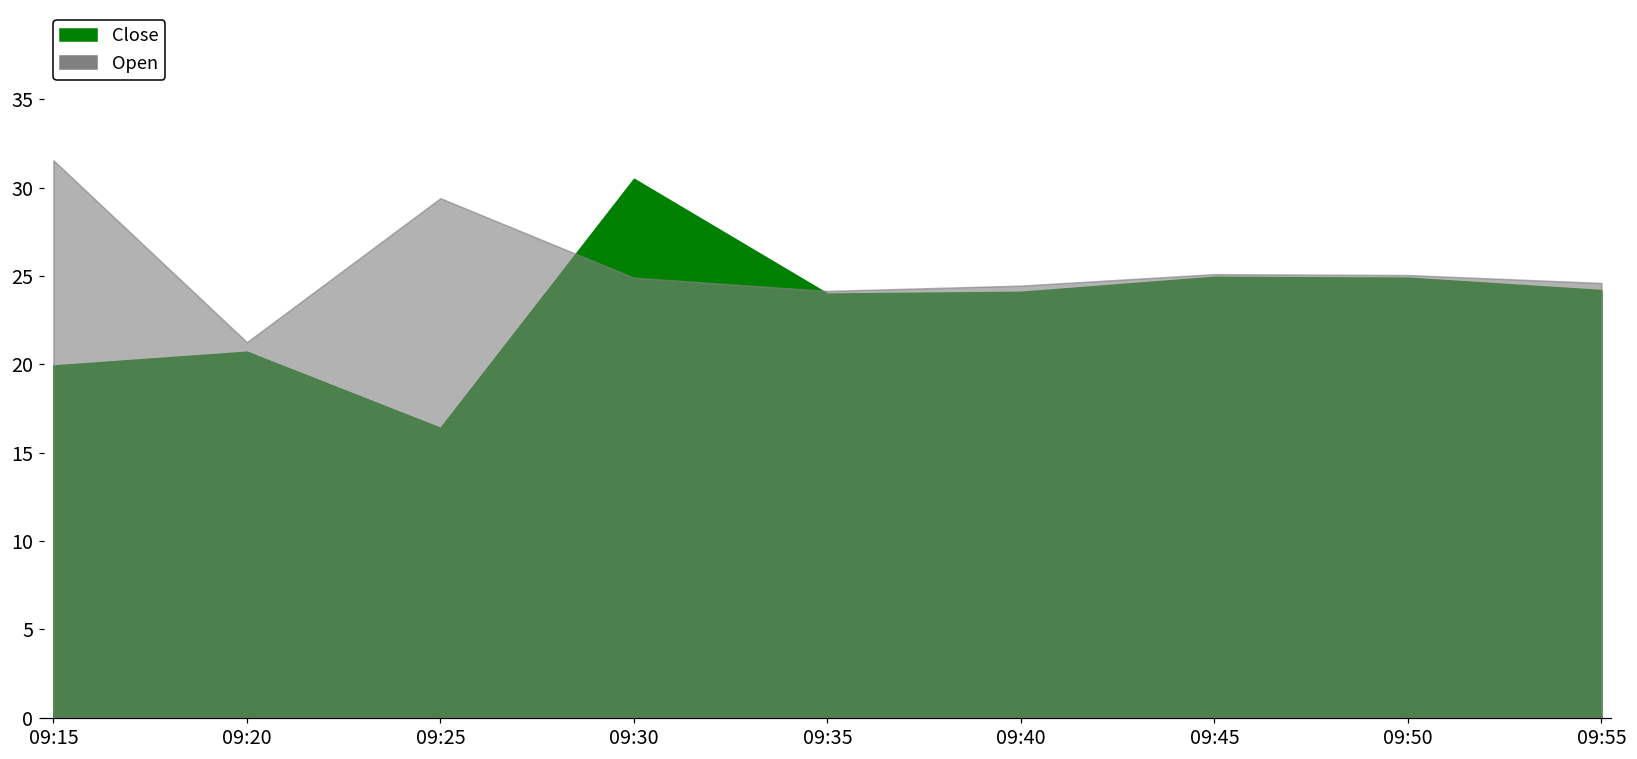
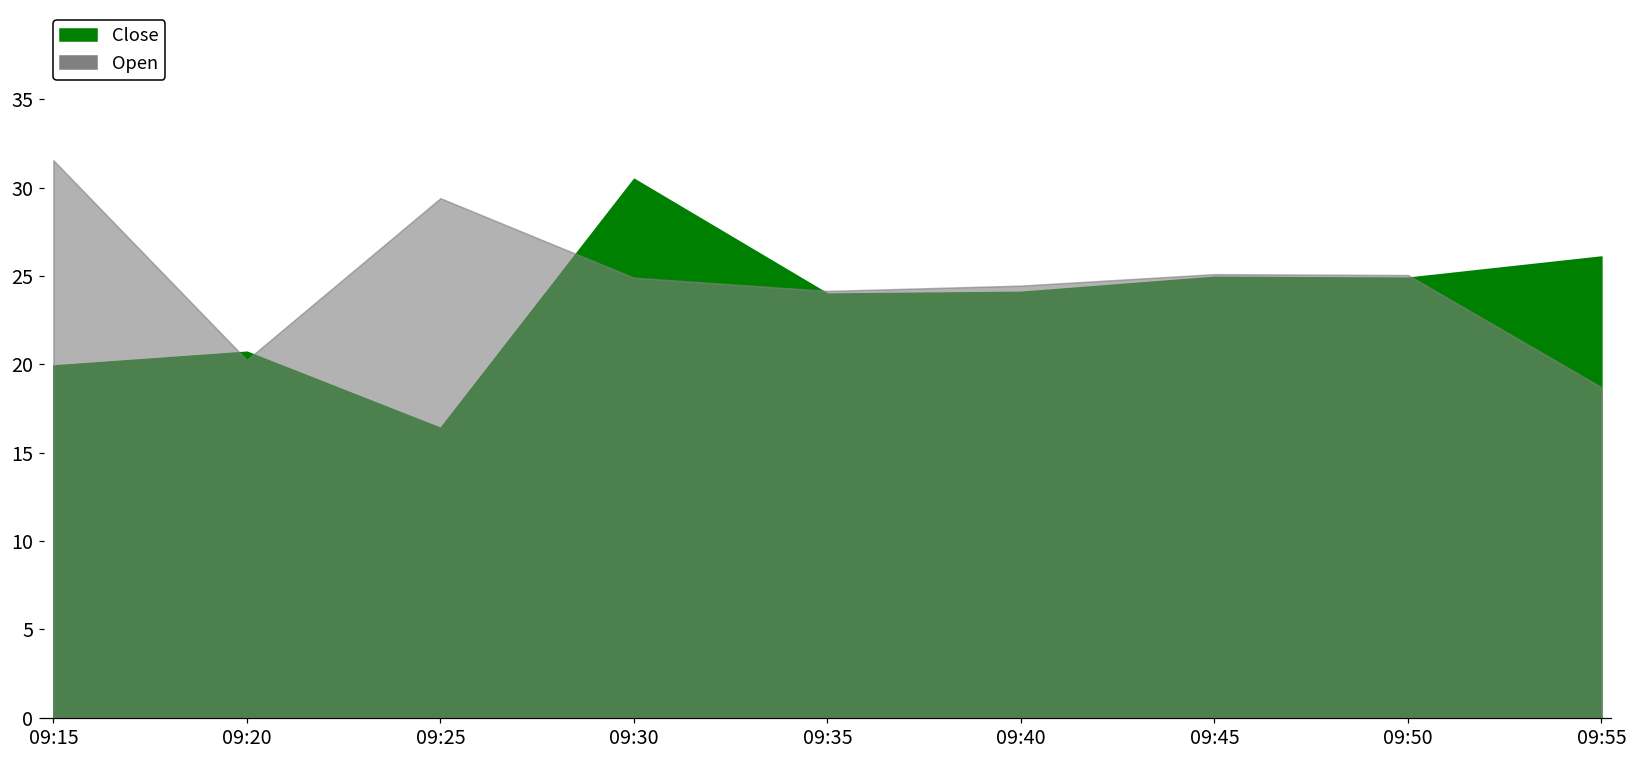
Open, 09:20: 21.3 -> 20.2
Close, 09:55: 24.2 -> 26.1
Open, 09:55: 24.6 -> 18.7
